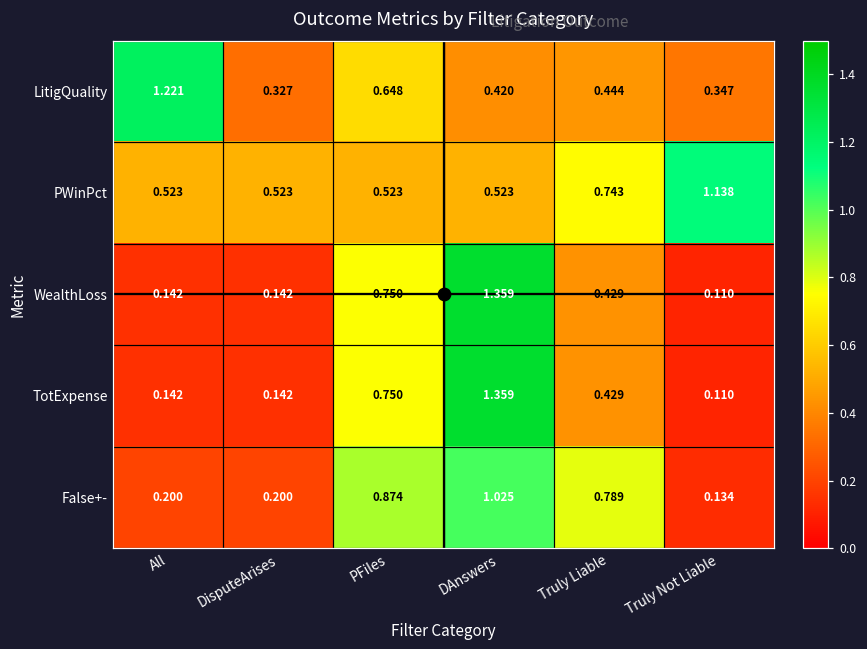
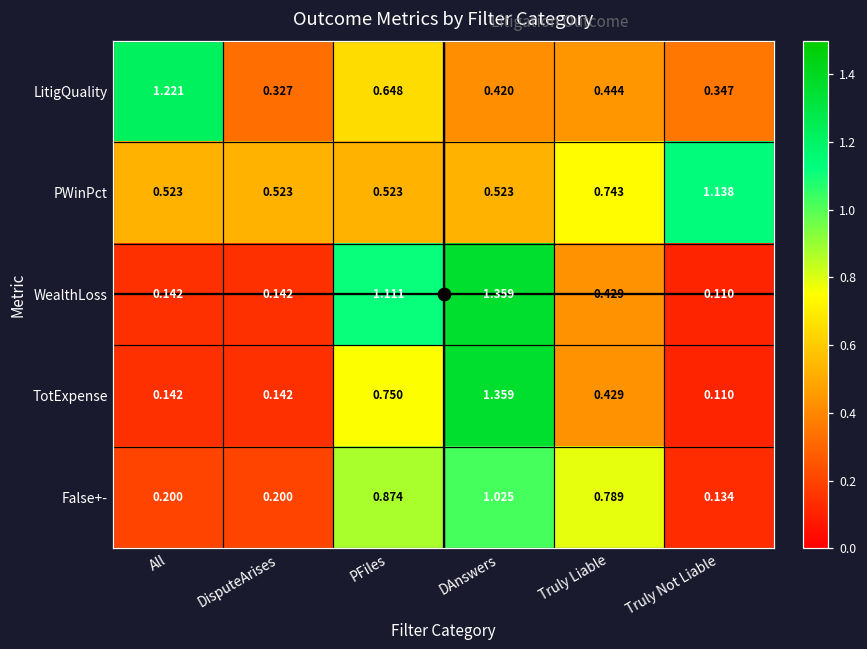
WealthLoss, PFiles: 0.750 -> 1.111
